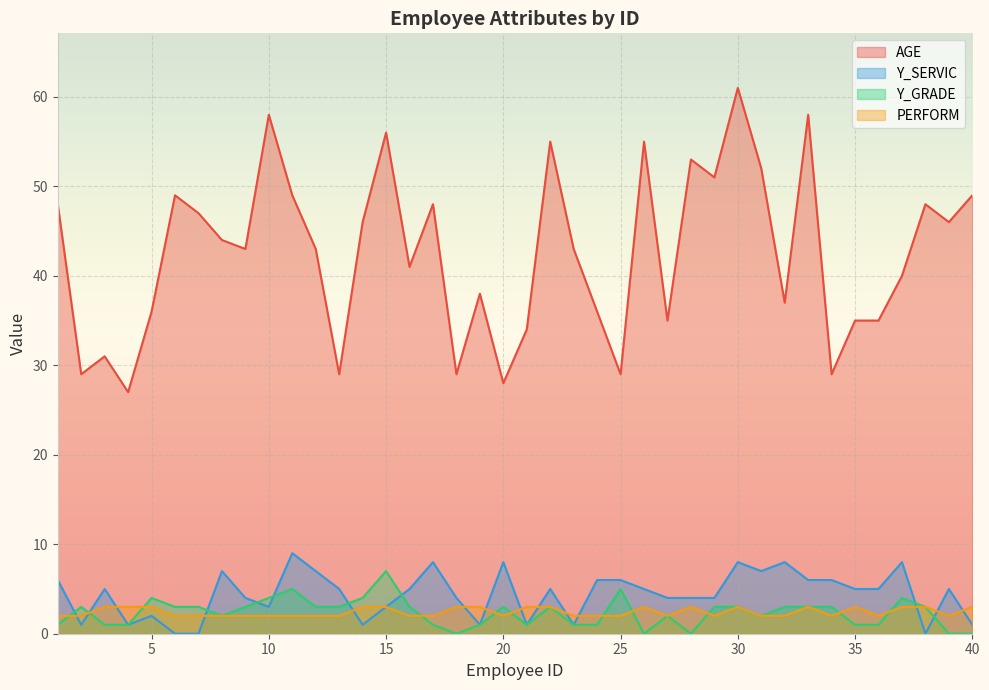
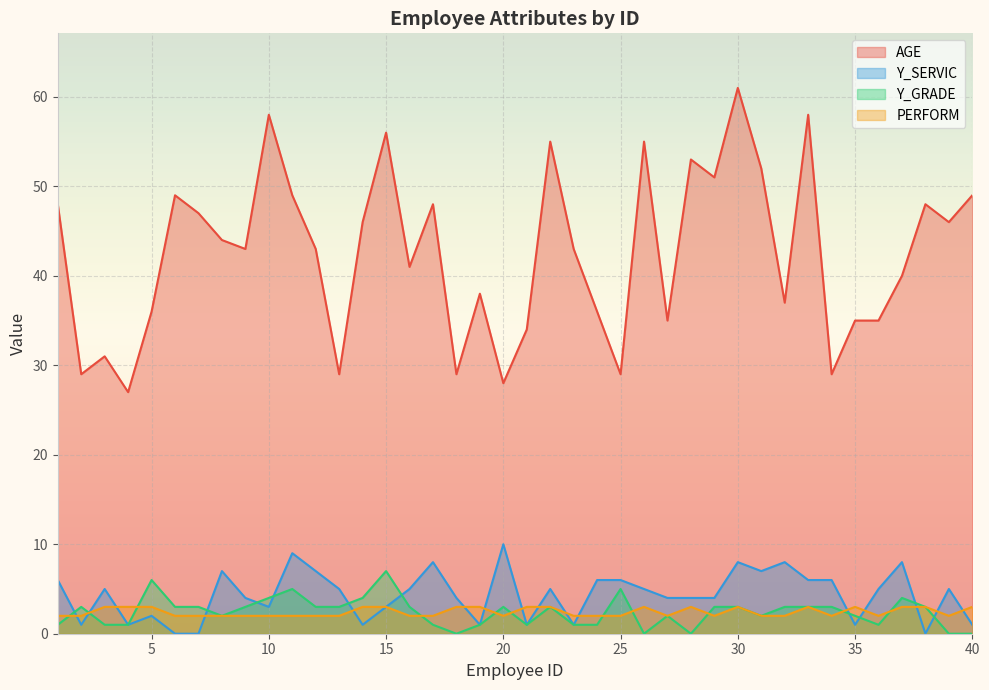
Y_GRADE, 5: 4 -> 6
Y_SERVIC, 20: 8 -> 10
Y_SERVIC, 35: 5 -> 1
Y_GRADE, 35: 1 -> 2
